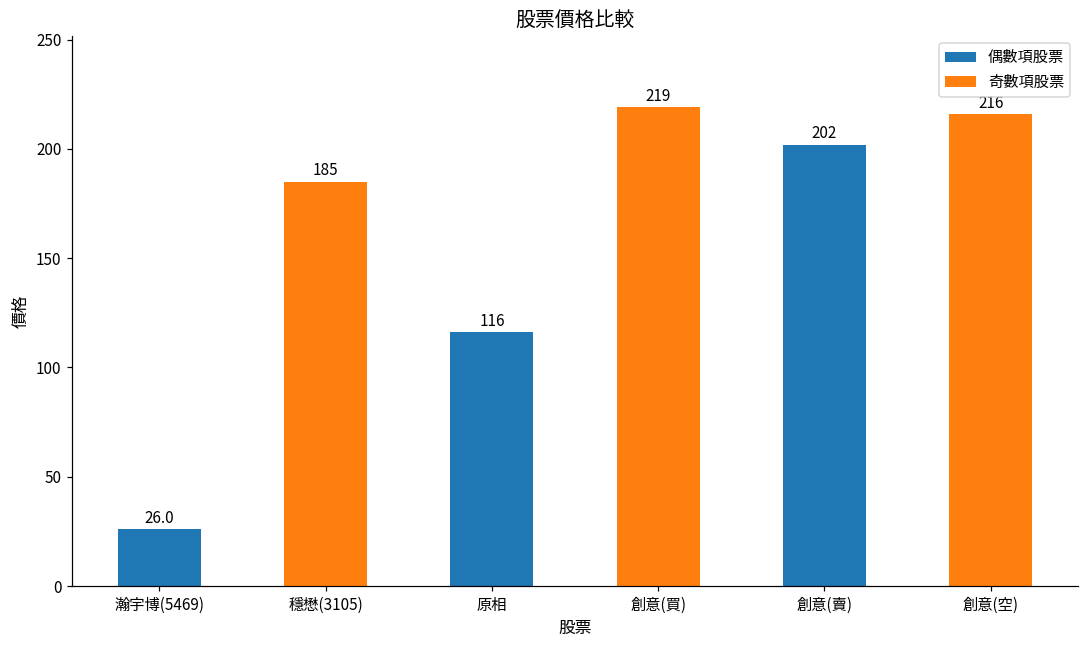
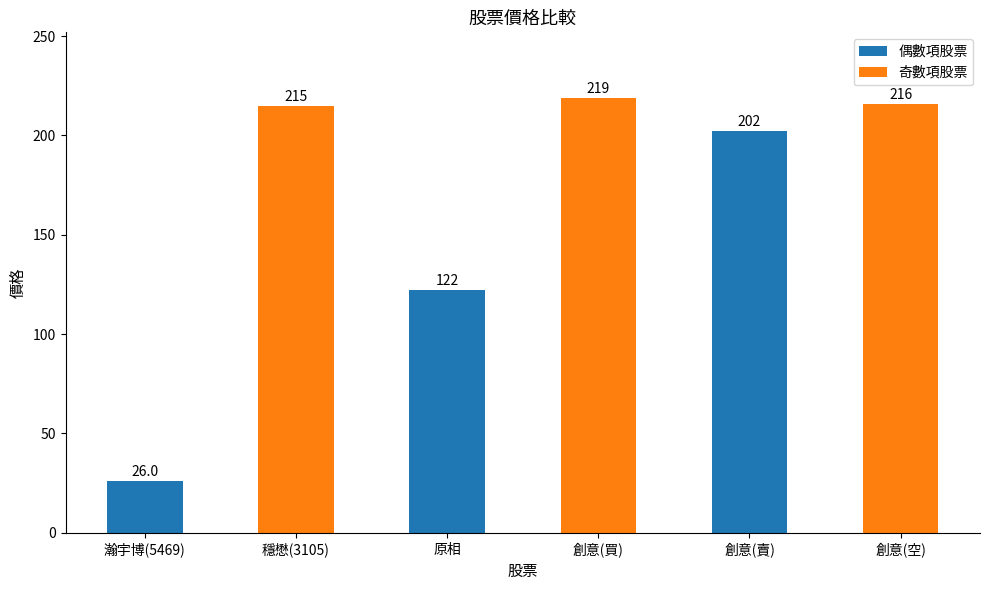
穩懋(3105): 185 -> 215
原相: 116 -> 122
